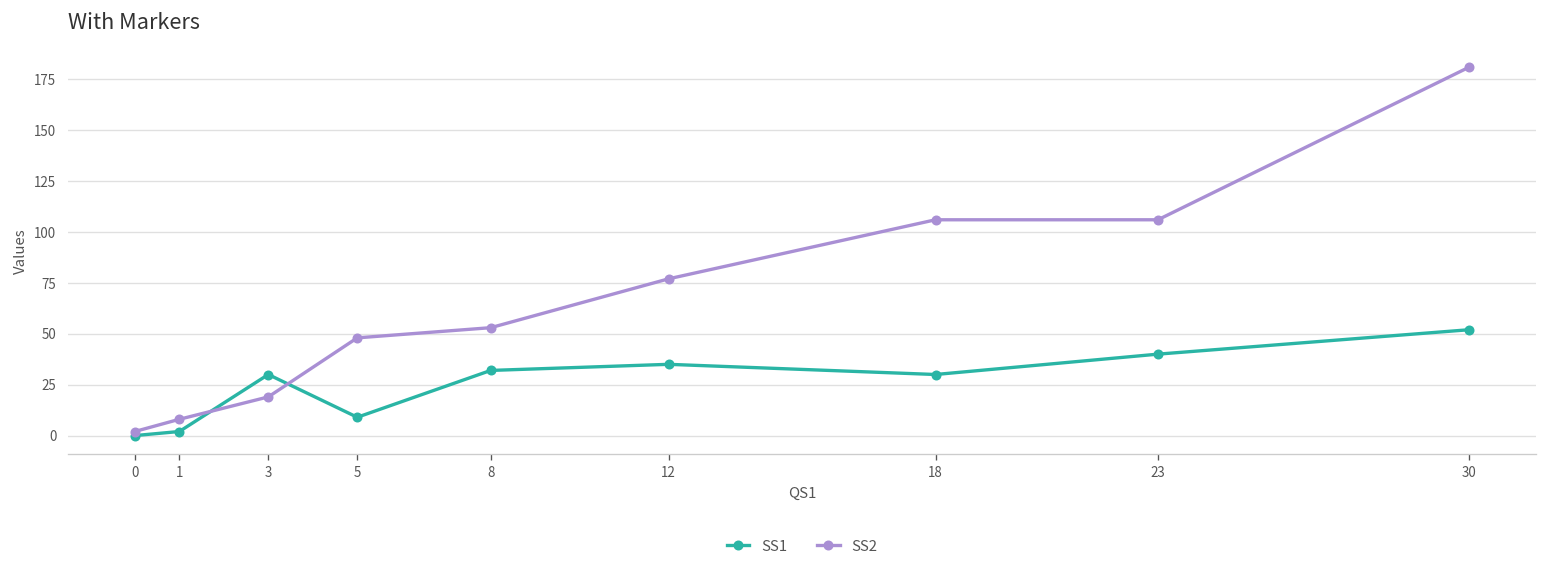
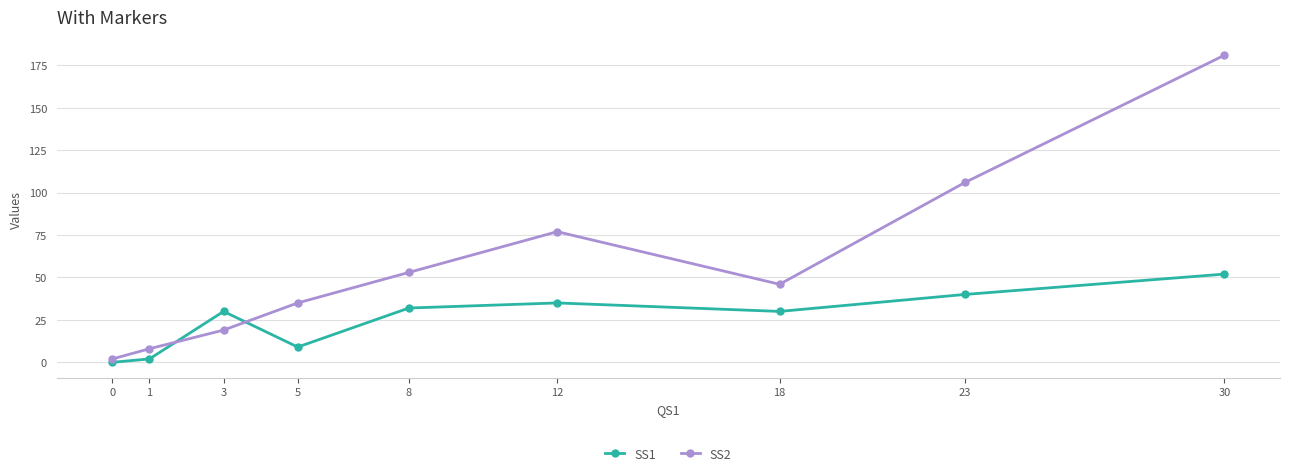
SS2, 5: 48 -> 35
SS2, 18: 106 -> 46
